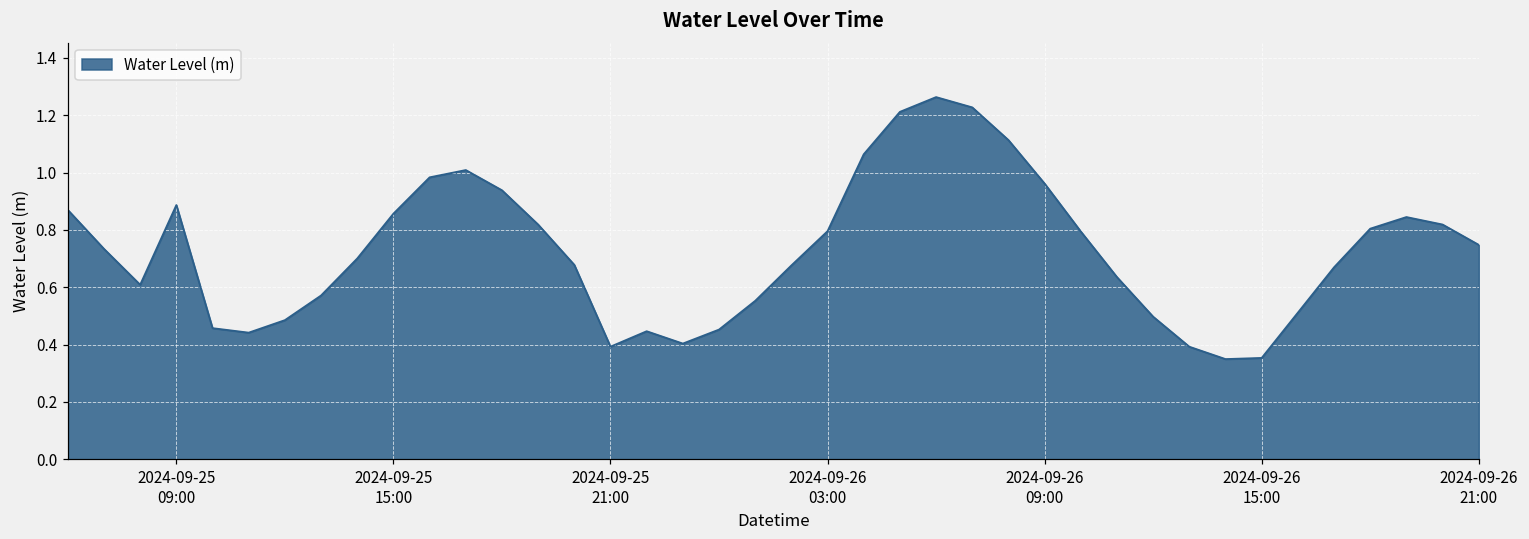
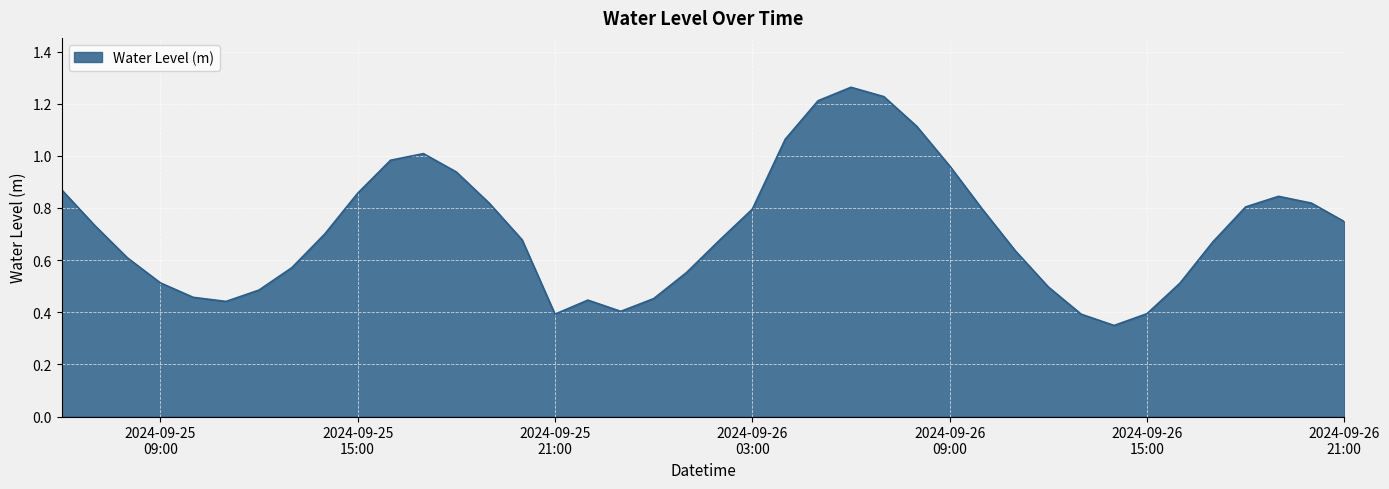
2024-09-25 09:00: 0.89 -> 0.51
2024-09-26 15:00: 0.35 -> 0.39
